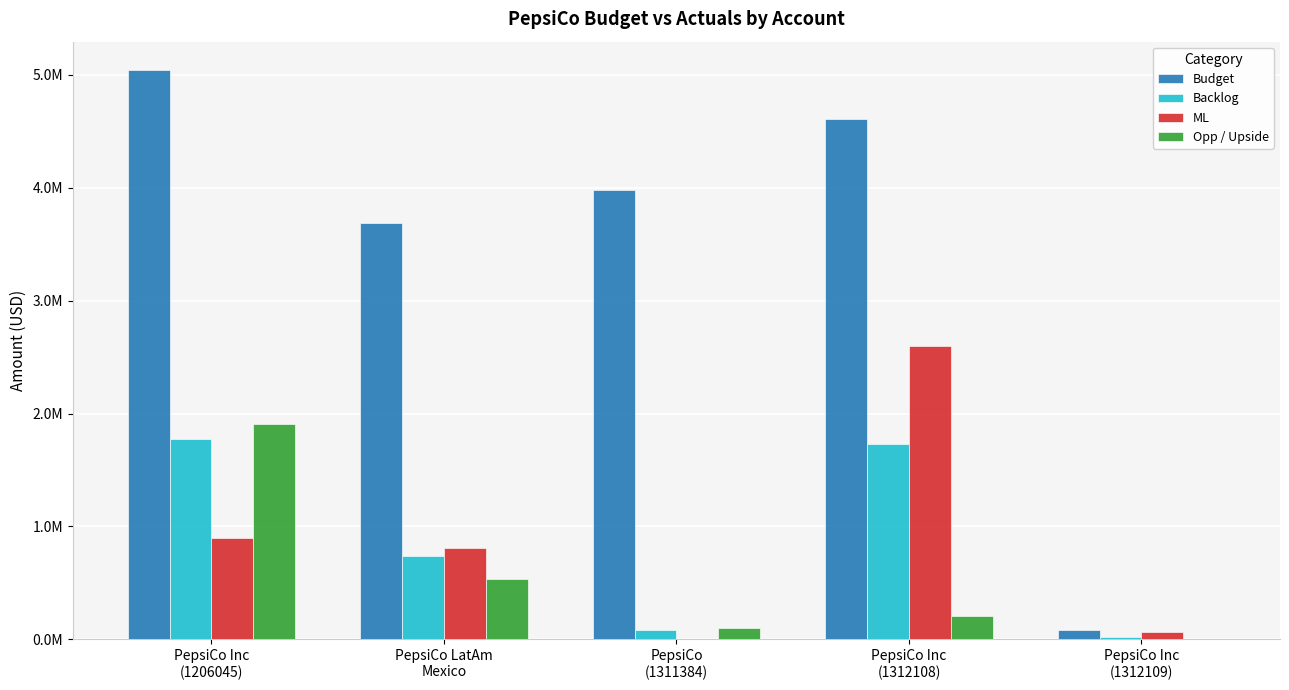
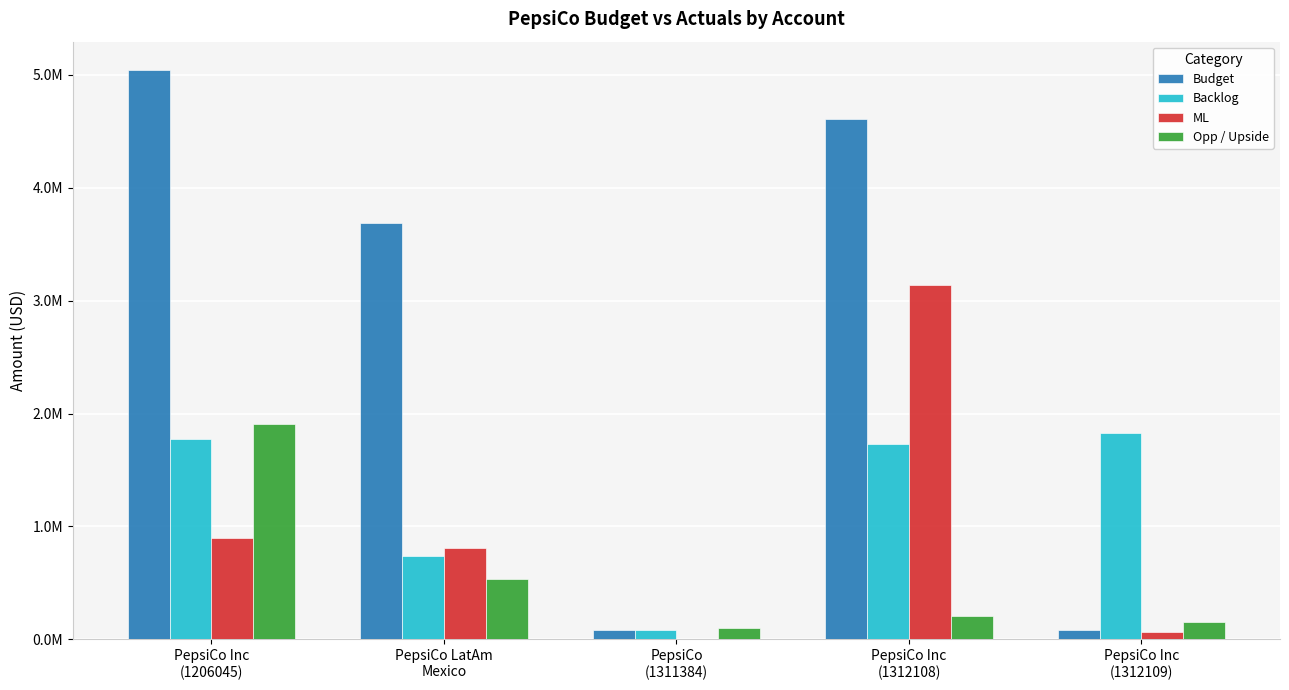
Budget, PepsiCo (1311384): 3980000 -> 80000
ML, PepsiCo Inc (1312108): 2600000 -> 3140000
Backlog, PepsiCo Inc (1312109): 20000 -> 1830000
Opp / Upside, PepsiCo Inc (1312109): 0 -> 150000
